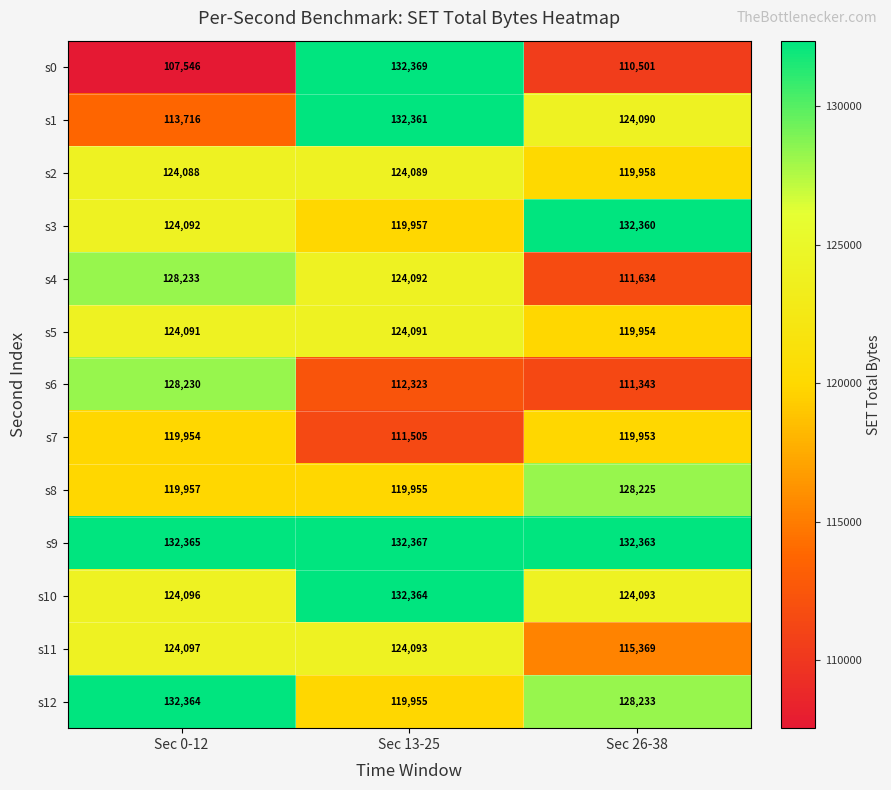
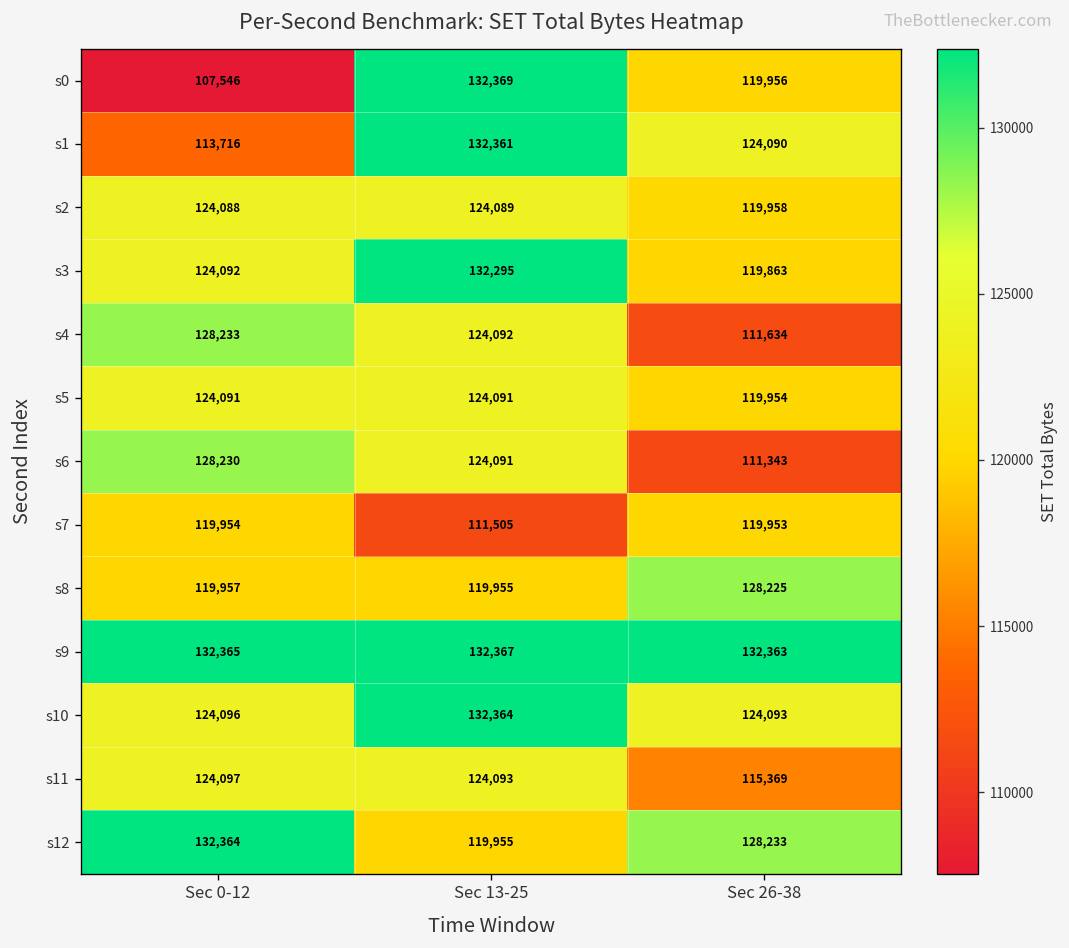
s0, Sec 26-38: 110,501 -> 119,956
s3, Sec 13-25: 119,957 -> 132,295
s3, Sec 26-38: 132,360 -> 119,863
s6, Sec 13-25: 112,323 -> 124,091
